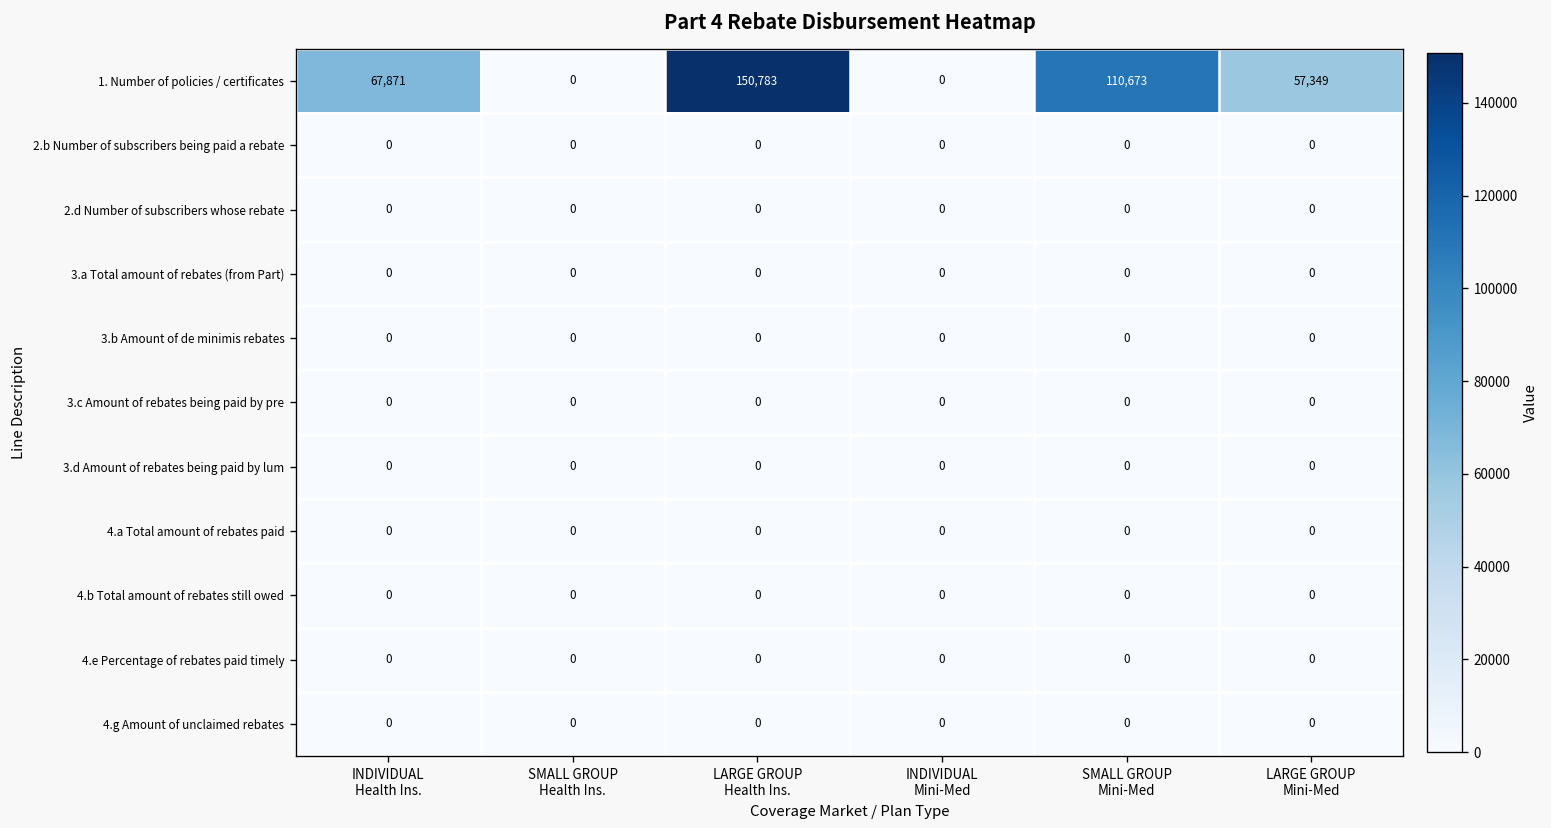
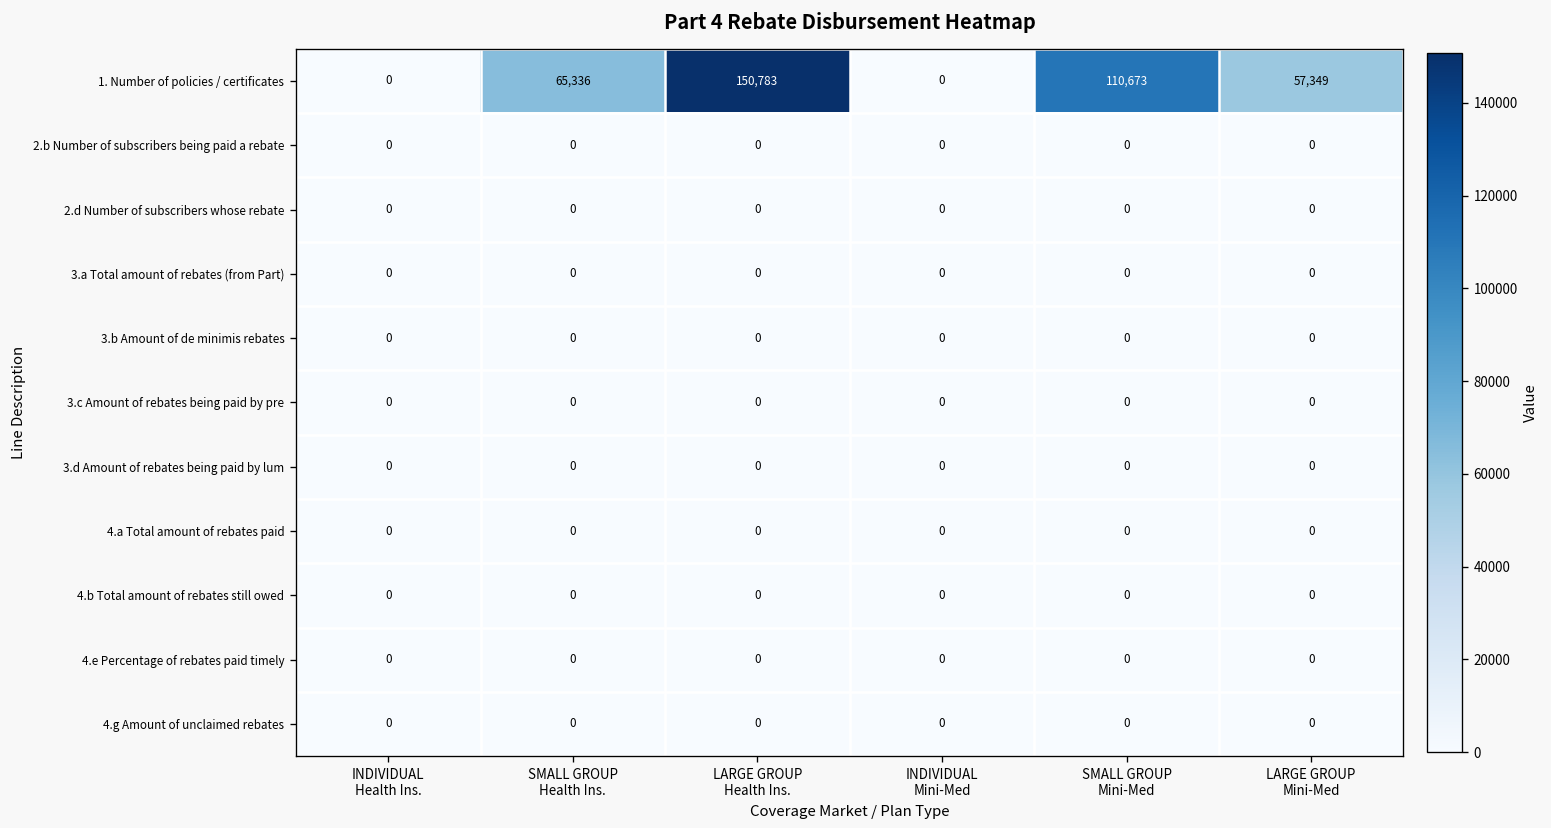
1. Number of policies / certificates, INDIVIDUAL Health Ins.: 67,871 -> 0
1. Number of policies / certificates, SMALL GROUP Health Ins.: 0 -> 65,336
